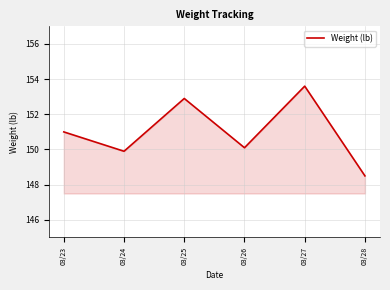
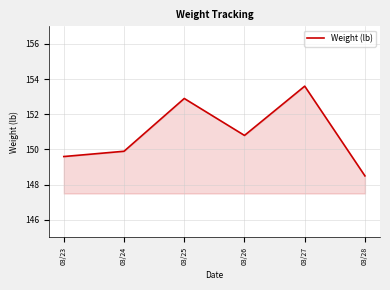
03/23: 151.0 -> 149.6
03/26: 150.1 -> 150.8
